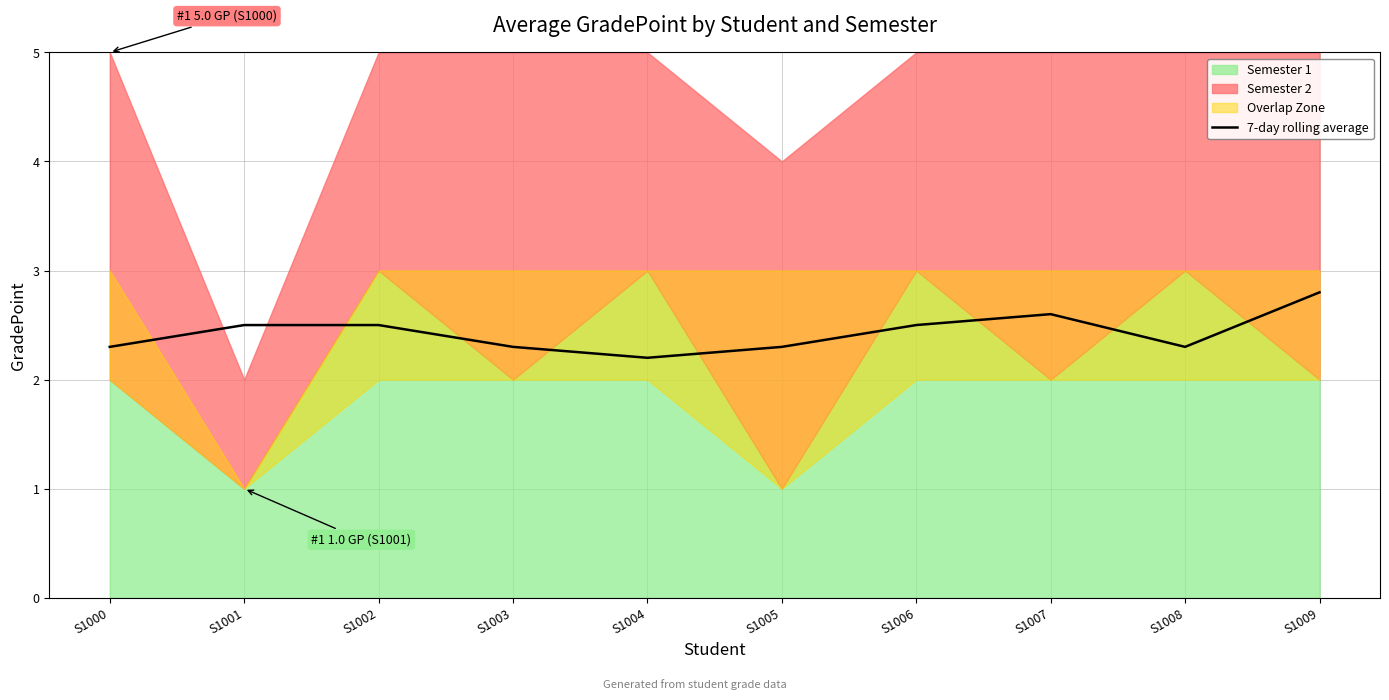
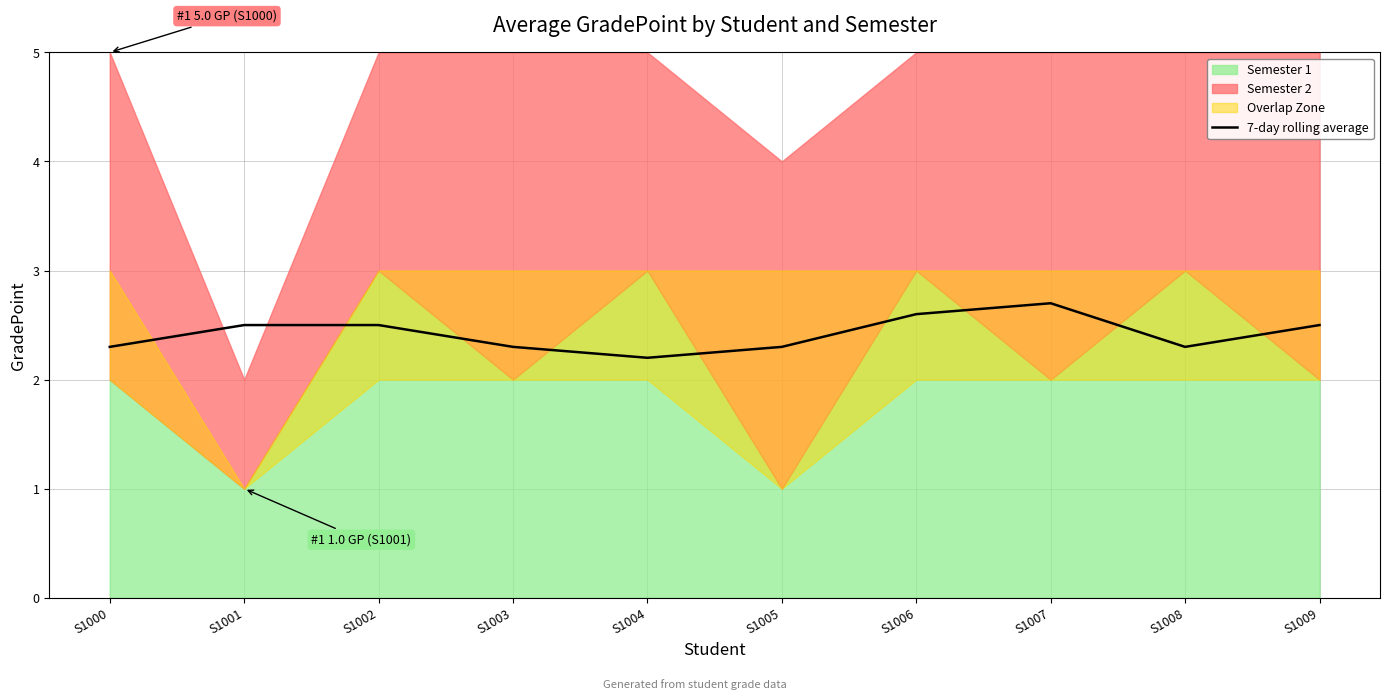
7-day rolling average, S1006: 2.5 -> 2.6
7-day rolling average, S1007: 2.6 -> 2.7
7-day rolling average, S1009: 2.8 -> 2.5
